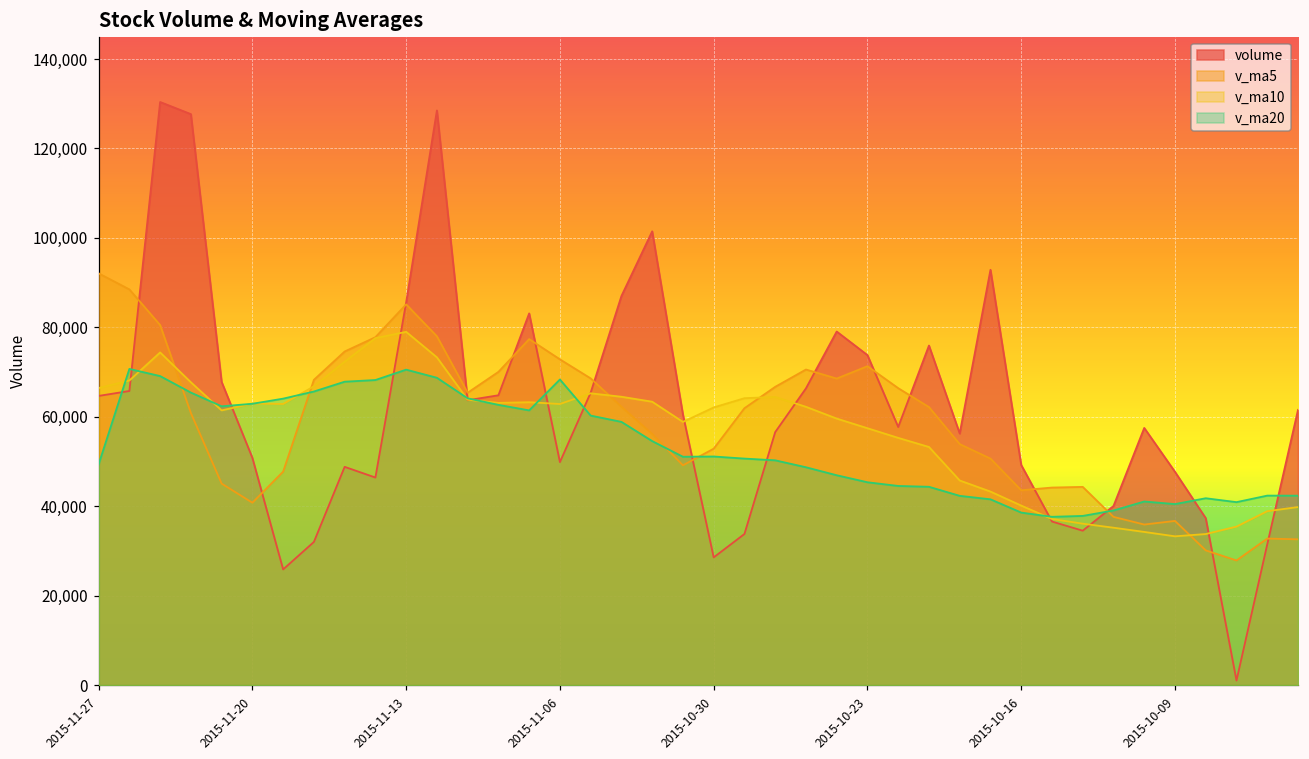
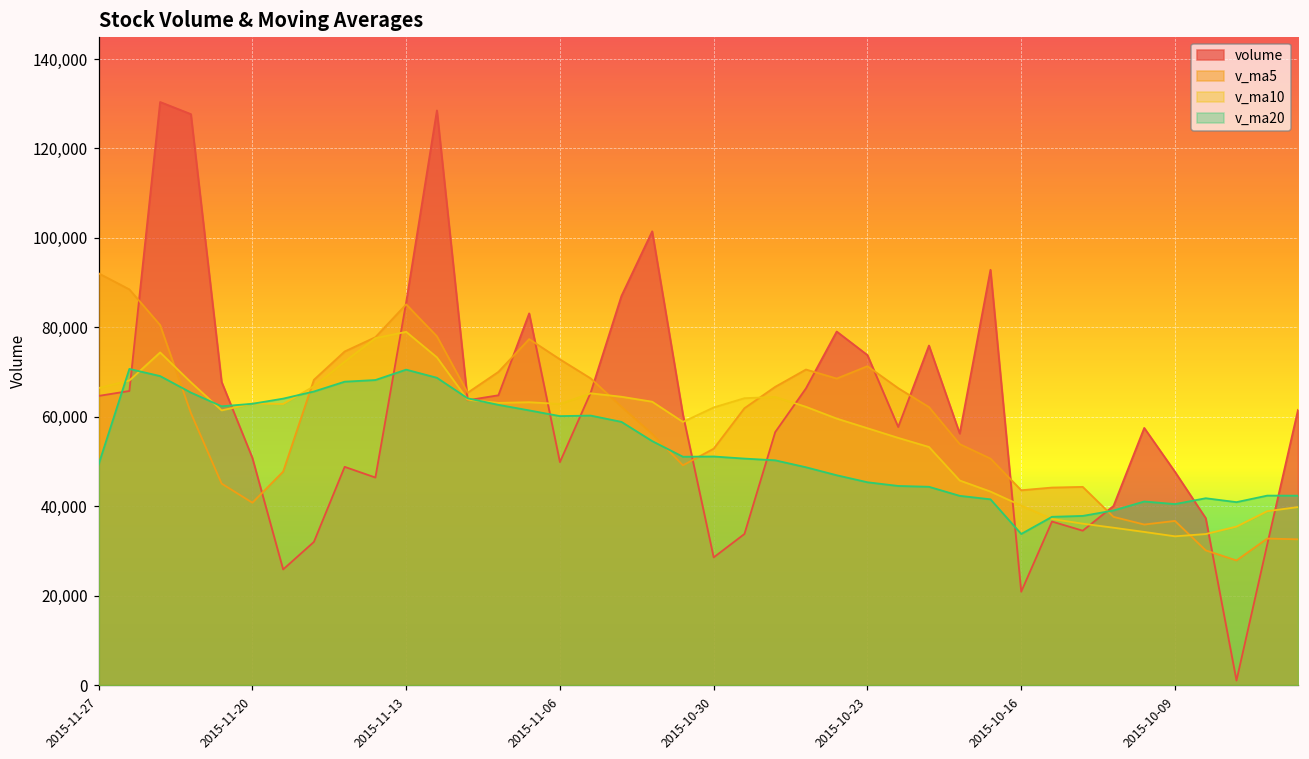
v_ma20, 2015-11-06: 68,000 -> 60,000
volume, 2015-10-16: 49,000 -> 21,000
v_ma20, 2015-10-16: 39,000 -> 34,000
